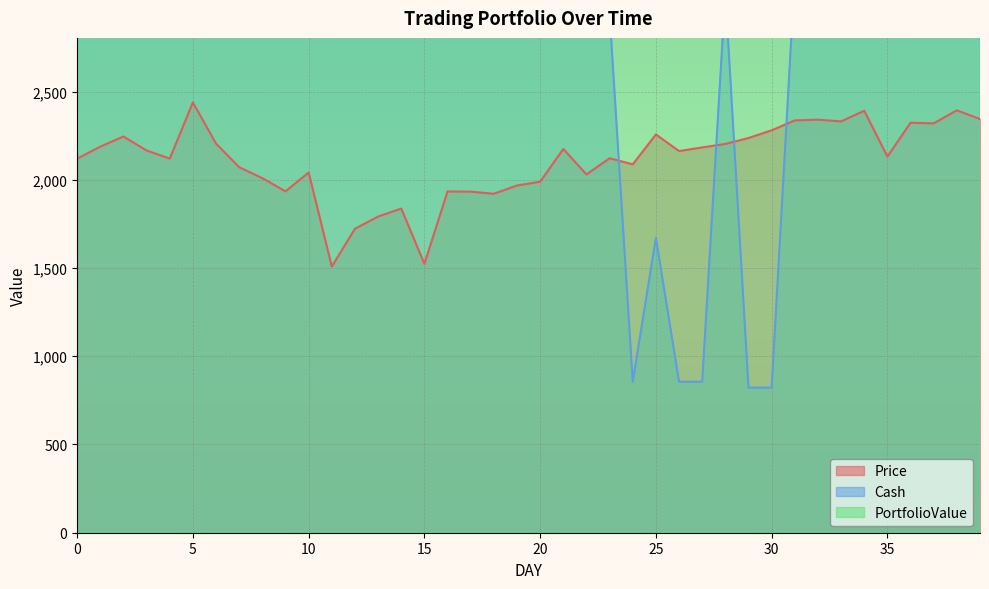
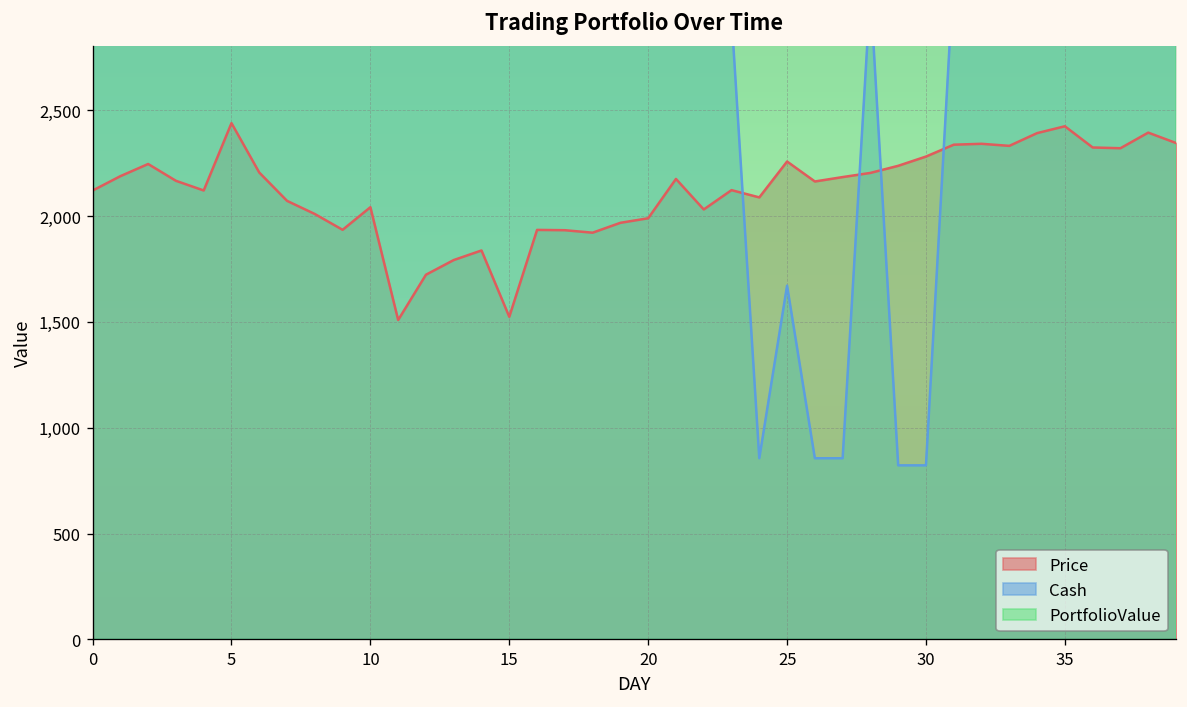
Price, 35: 2,130 -> 2,420
